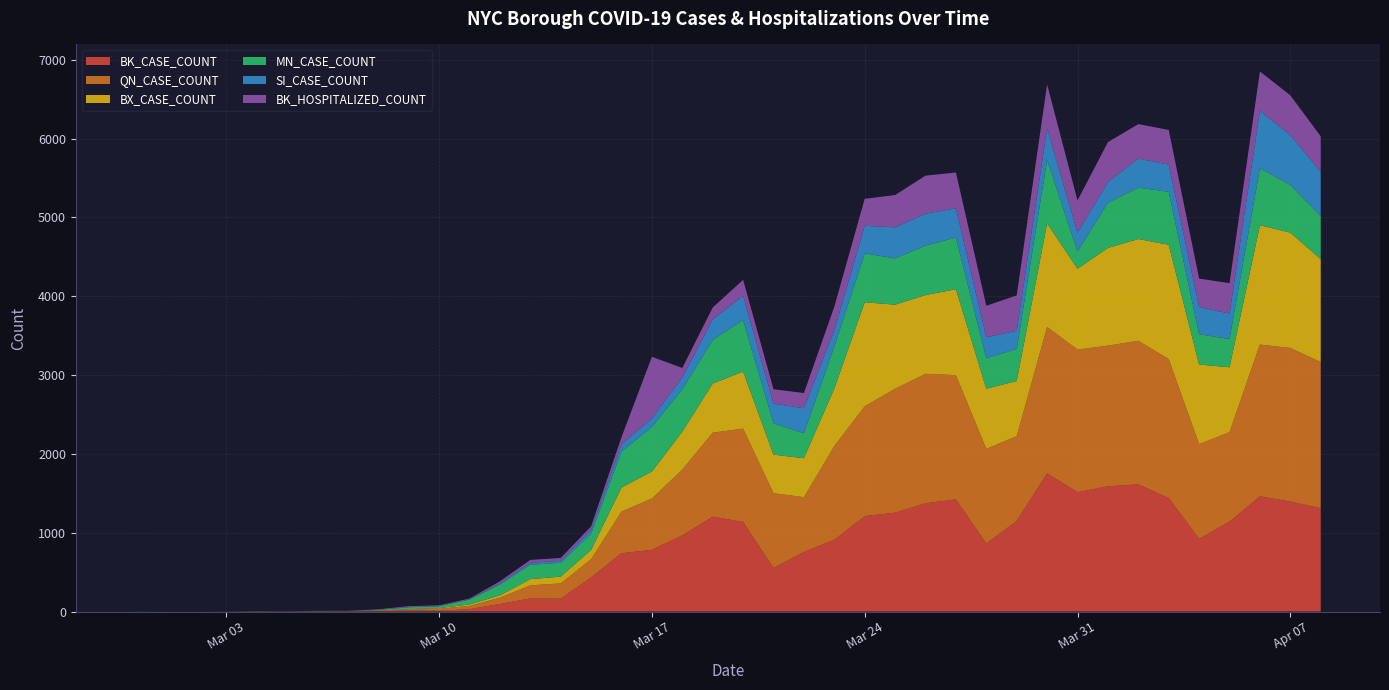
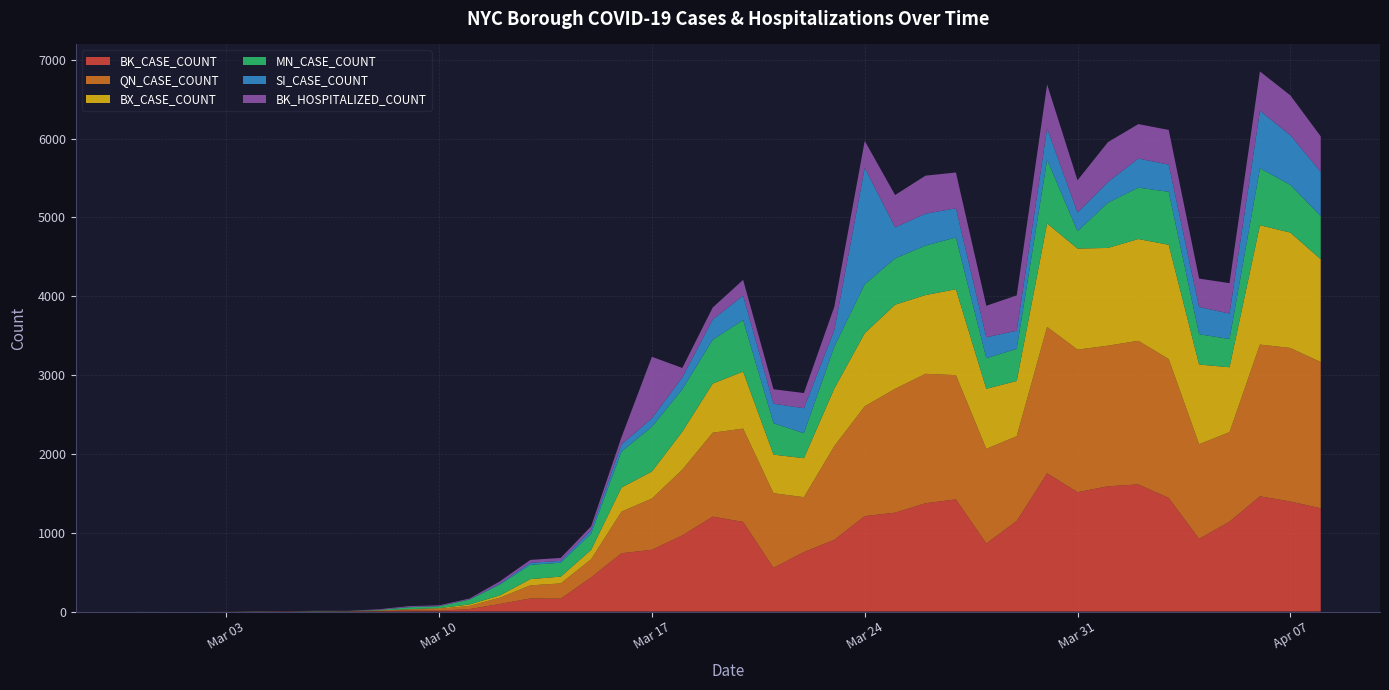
BX_CASE_COUNT, Mar 24: 1300 -> 900
SI_CASE_COUNT, Mar 24: 400 -> 1500
BX_CASE_COUNT, Mar 31: 1000 -> 1300
